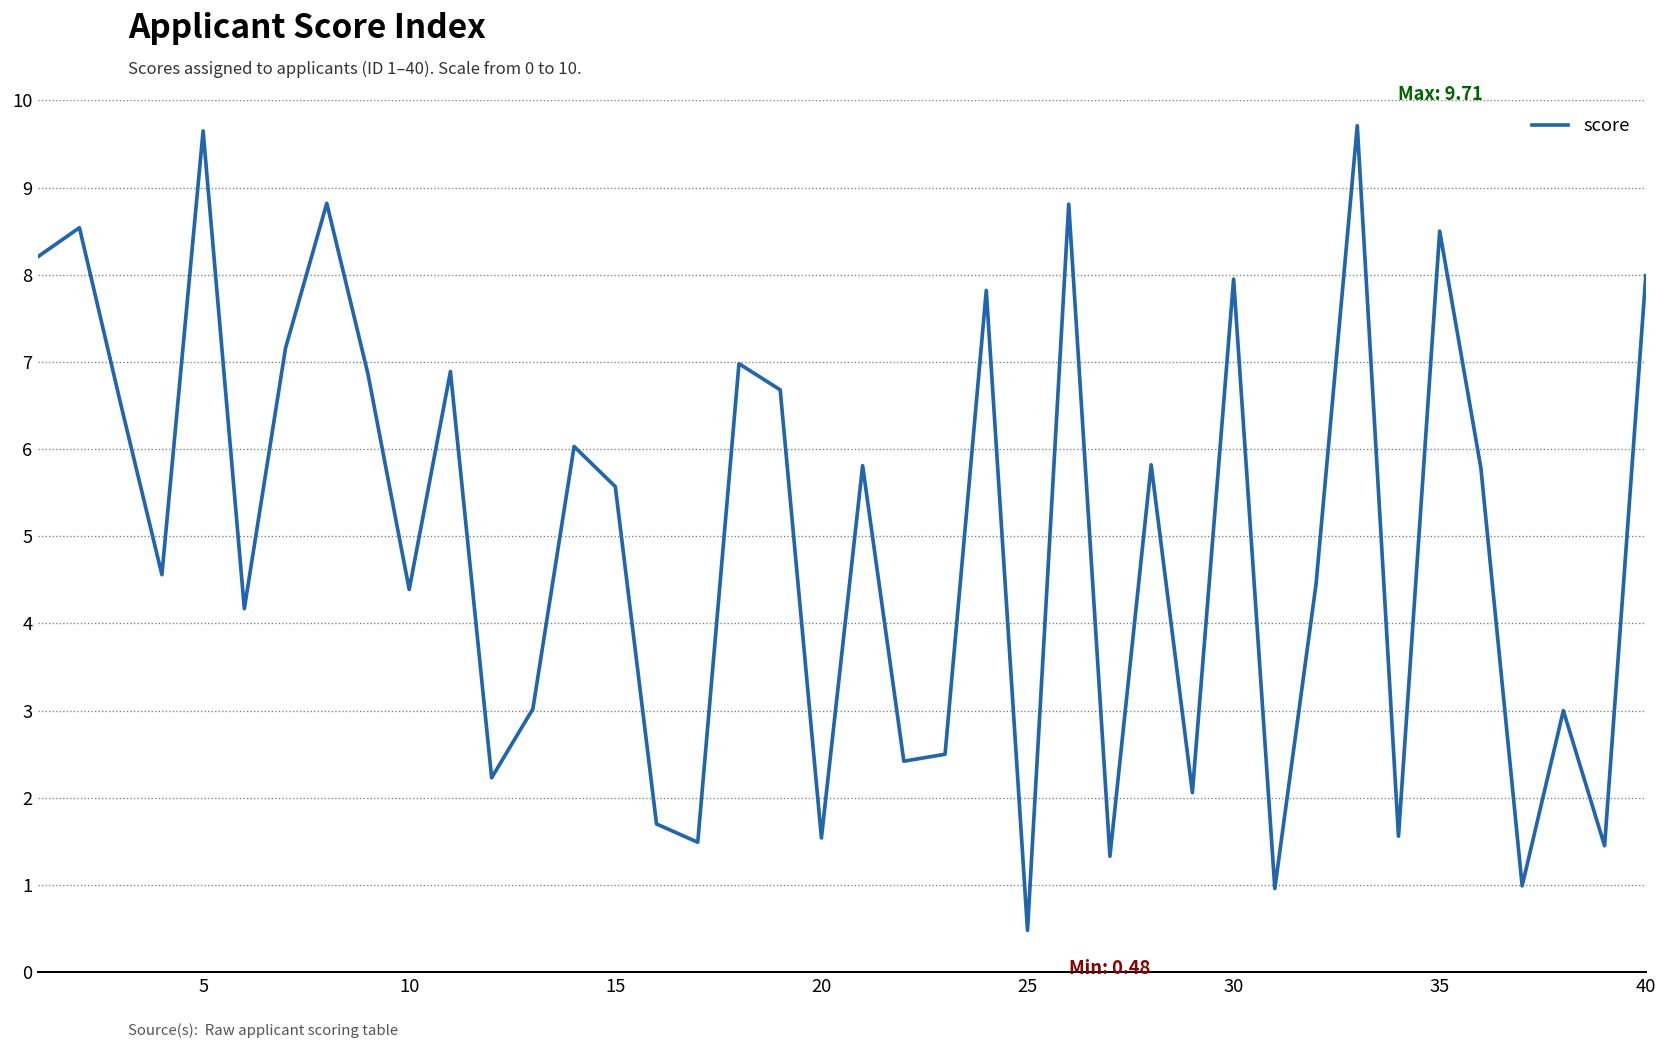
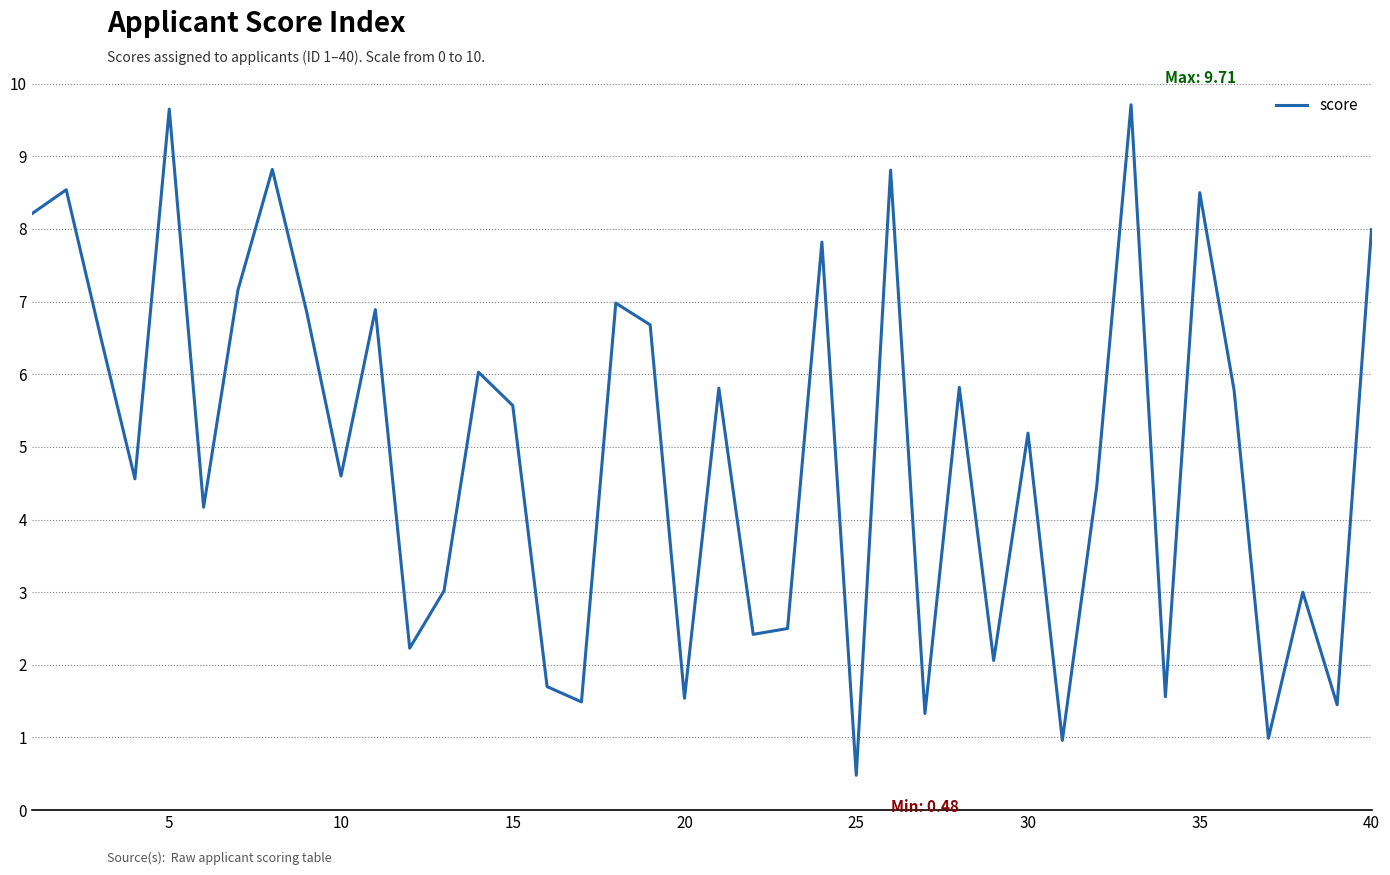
10: 4.4 -> 4.6
30: 8.0 -> 5.2
